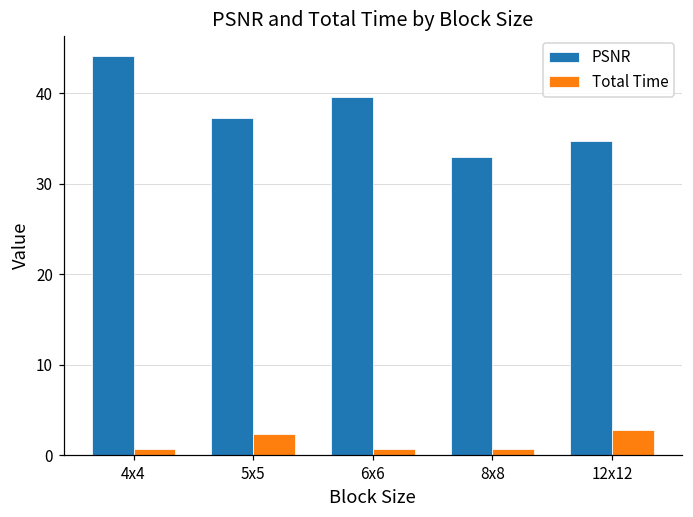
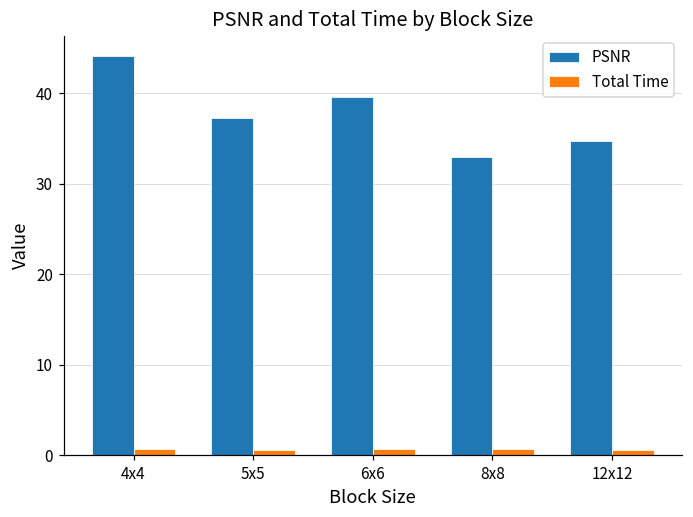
Total Time, 5x5: 2 -> 1
Total Time, 12x12: 3 -> 1
